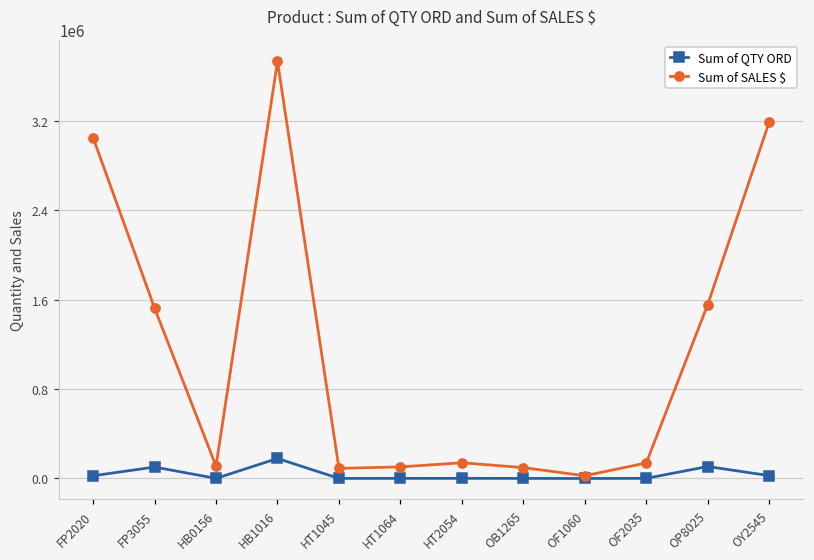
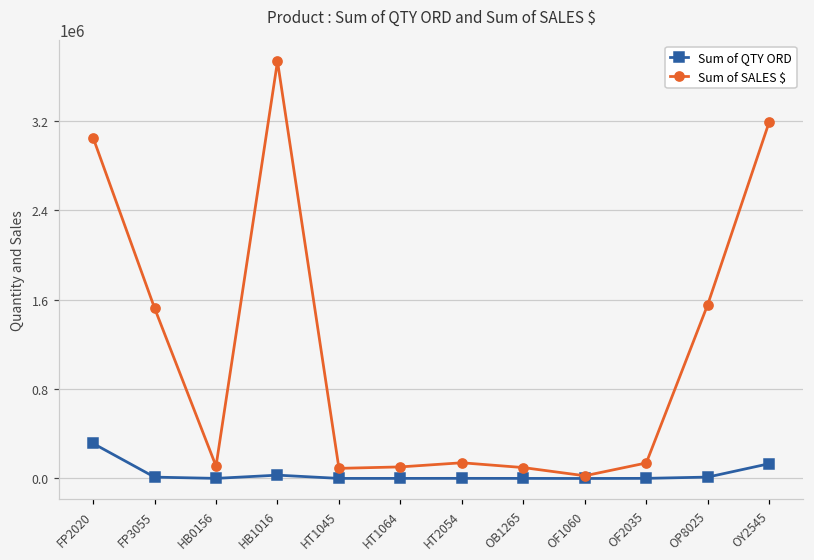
Sum of QTY ORD, FP2020: 20000 -> 310000
Sum of QTY ORD, FP3055: 100000 -> 10000
Sum of QTY ORD, HB1016: 180000 -> 30000
Sum of QTY ORD, OP8025: 110000 -> 10000
Sum of QTY ORD, OY2545: 30000 -> 130000
